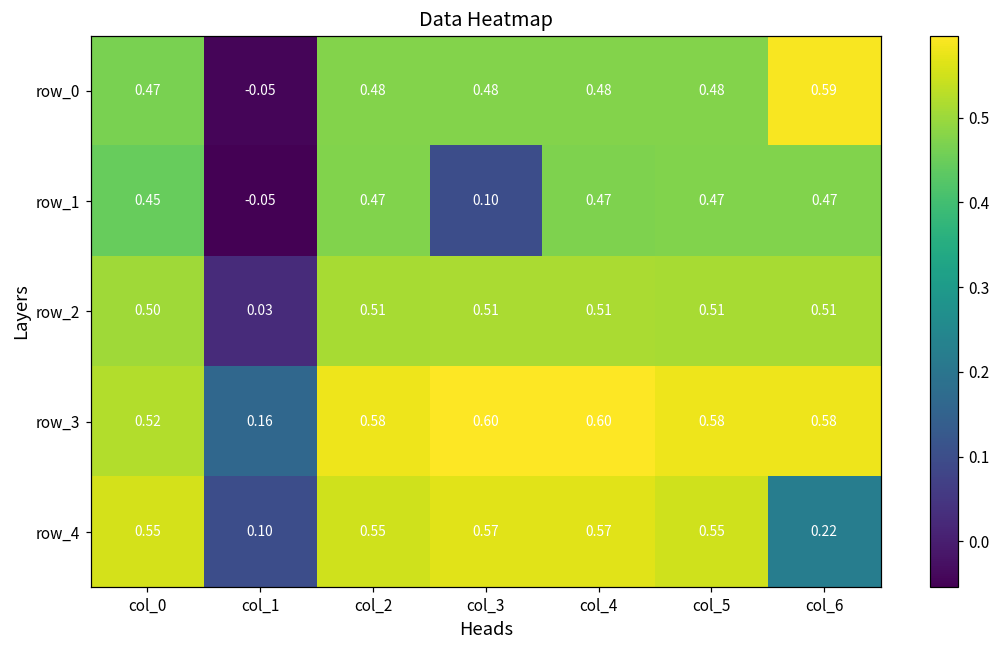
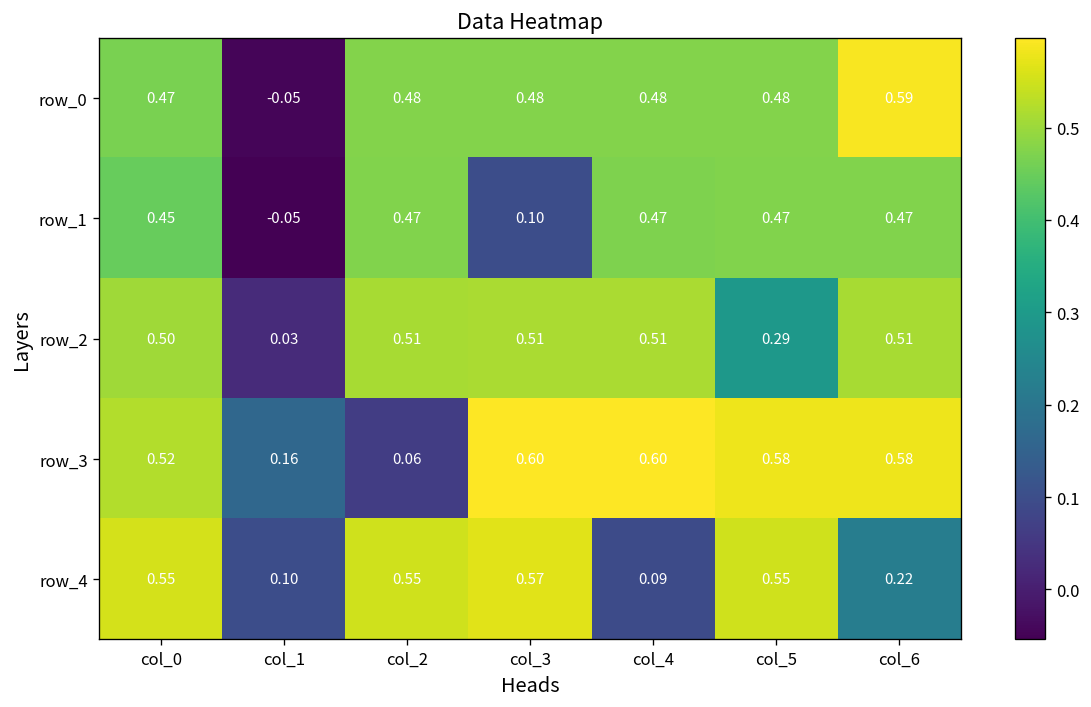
row_2, col_5: 0.51 -> 0.29
row_3, col_2: 0.58 -> 0.06
row_4, col_4: 0.57 -> 0.09
